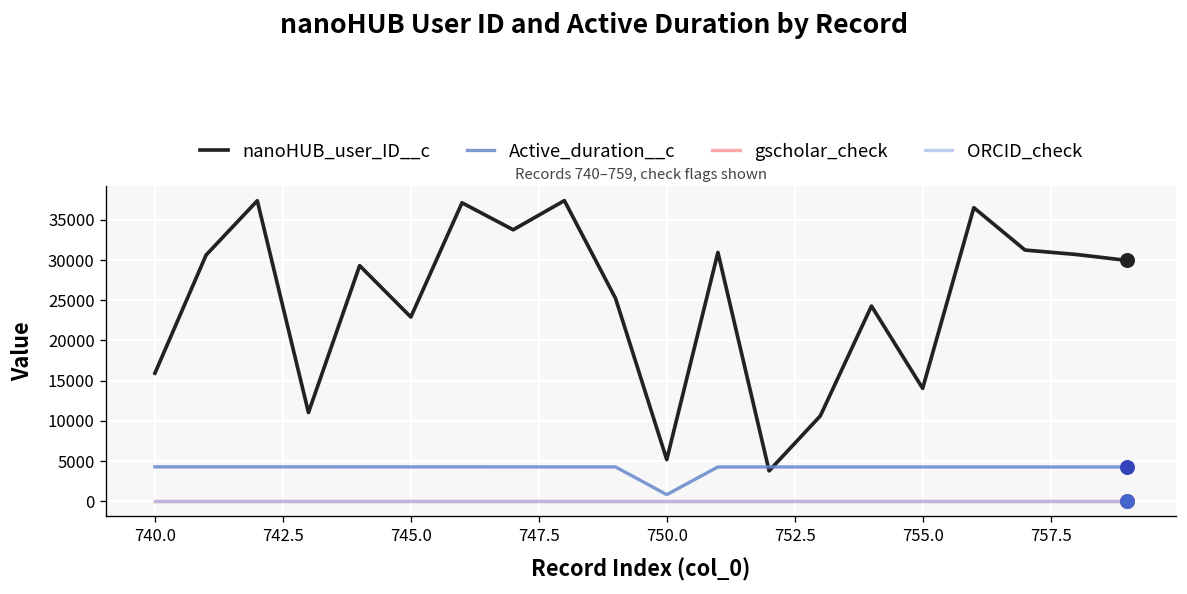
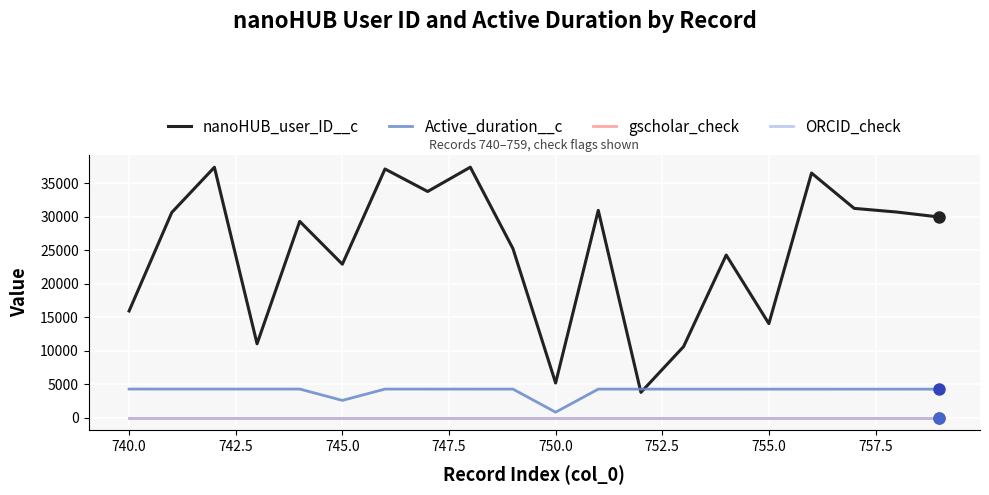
Active_duration__c, 745.0: 4000 -> 3000
